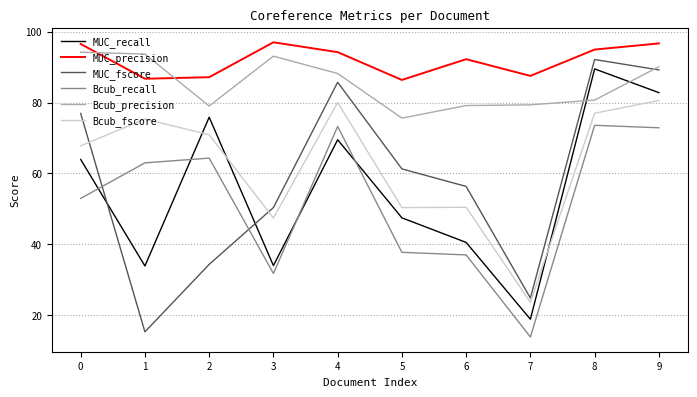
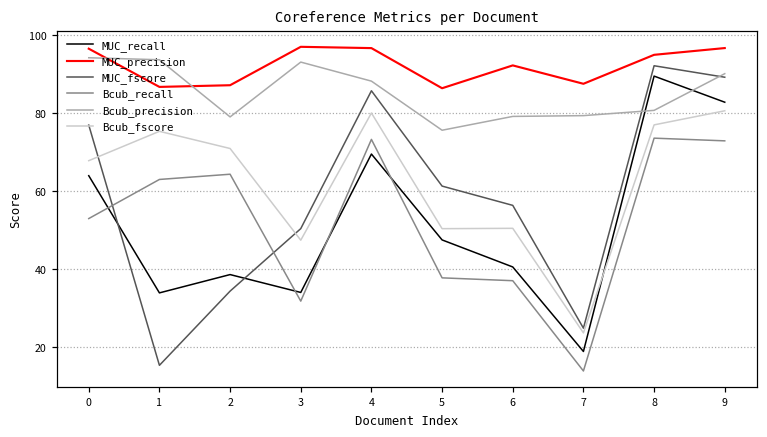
MUC_recall, 2: 76 -> 39
MUC_precision, 4: 94 -> 97
